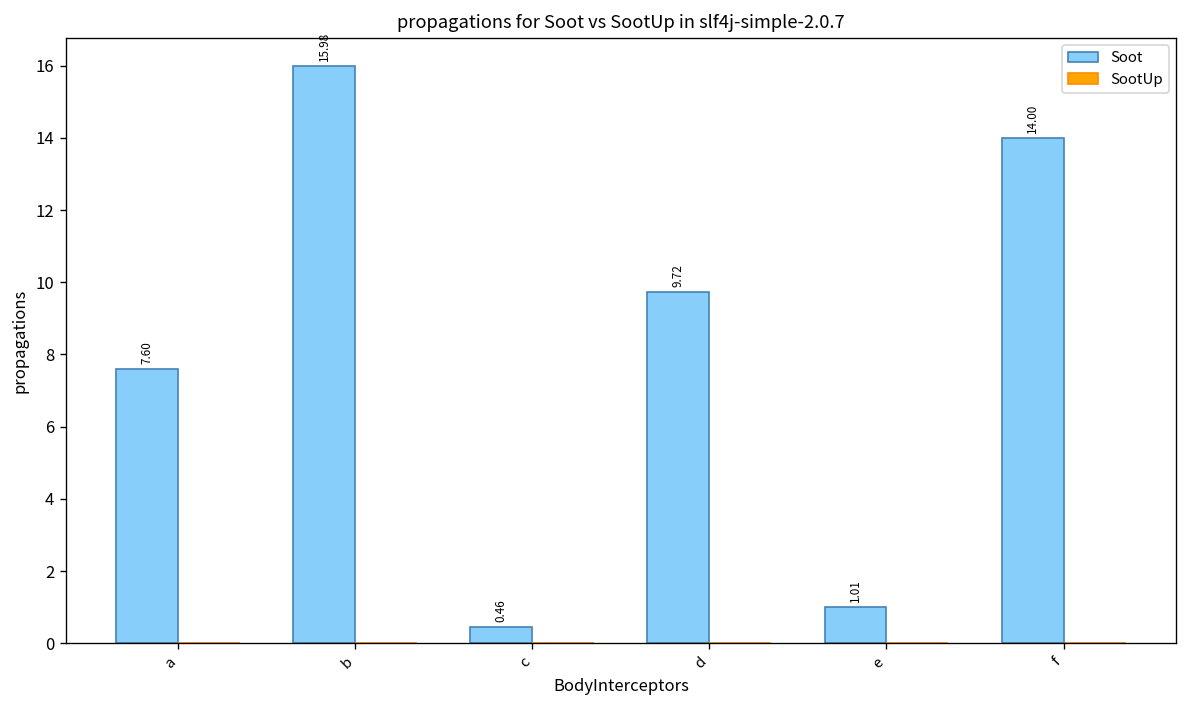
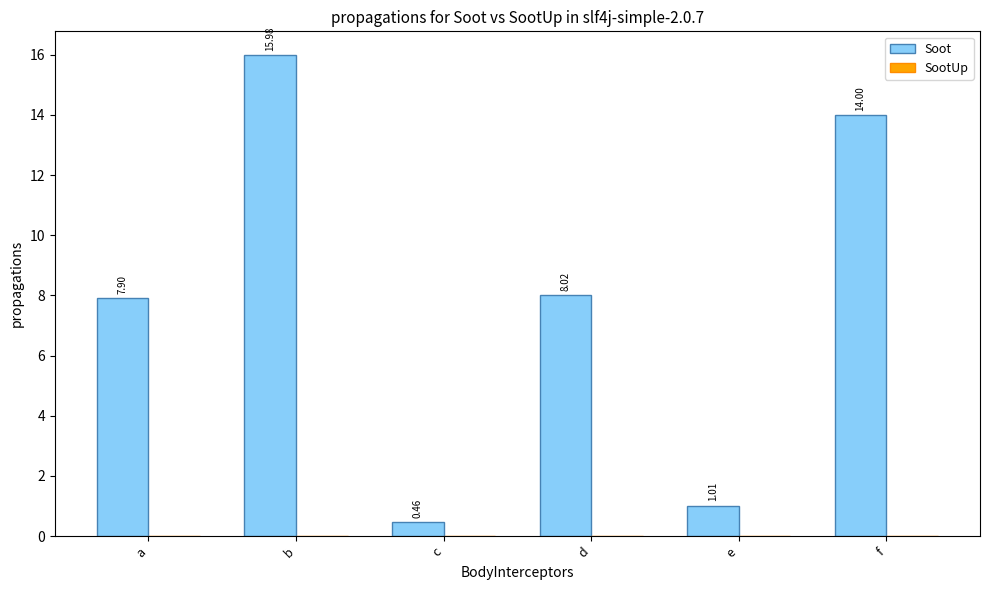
Soot, a: 7.60 -> 7.90
Soot, d: 9.72 -> 8.02
